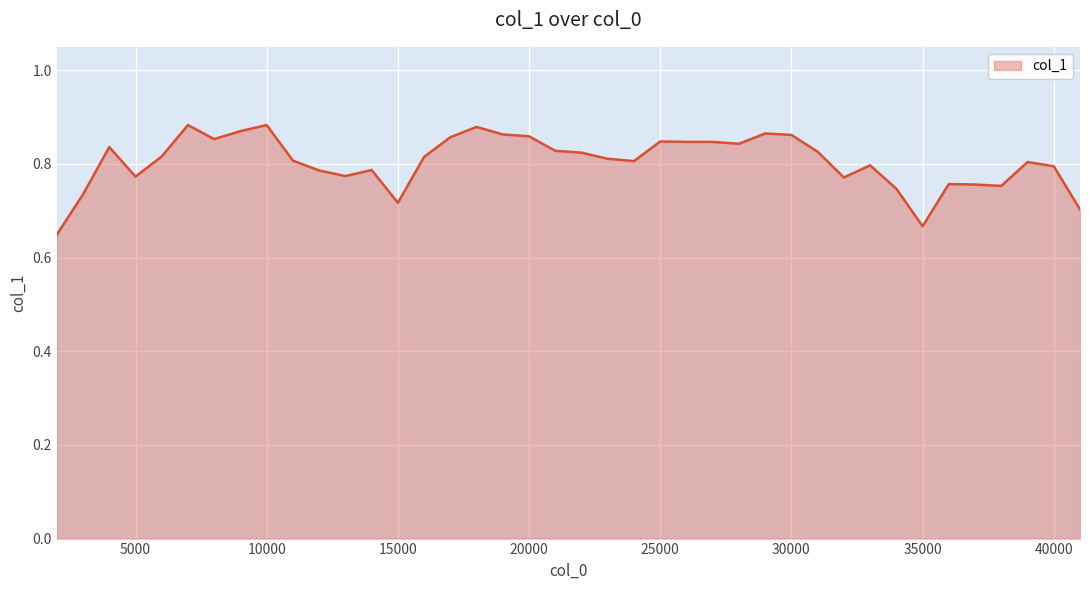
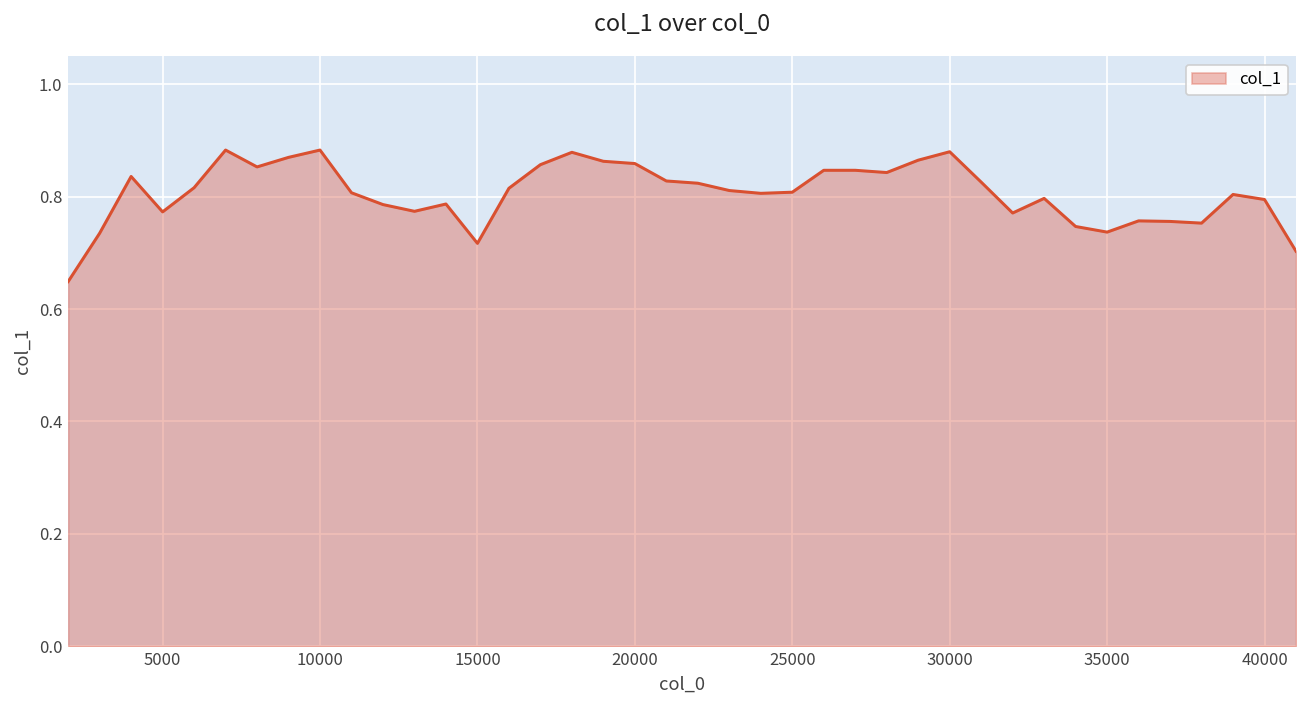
25000: 0.85 -> 0.81
30000: 0.86 -> 0.88
35000: 0.67 -> 0.74
